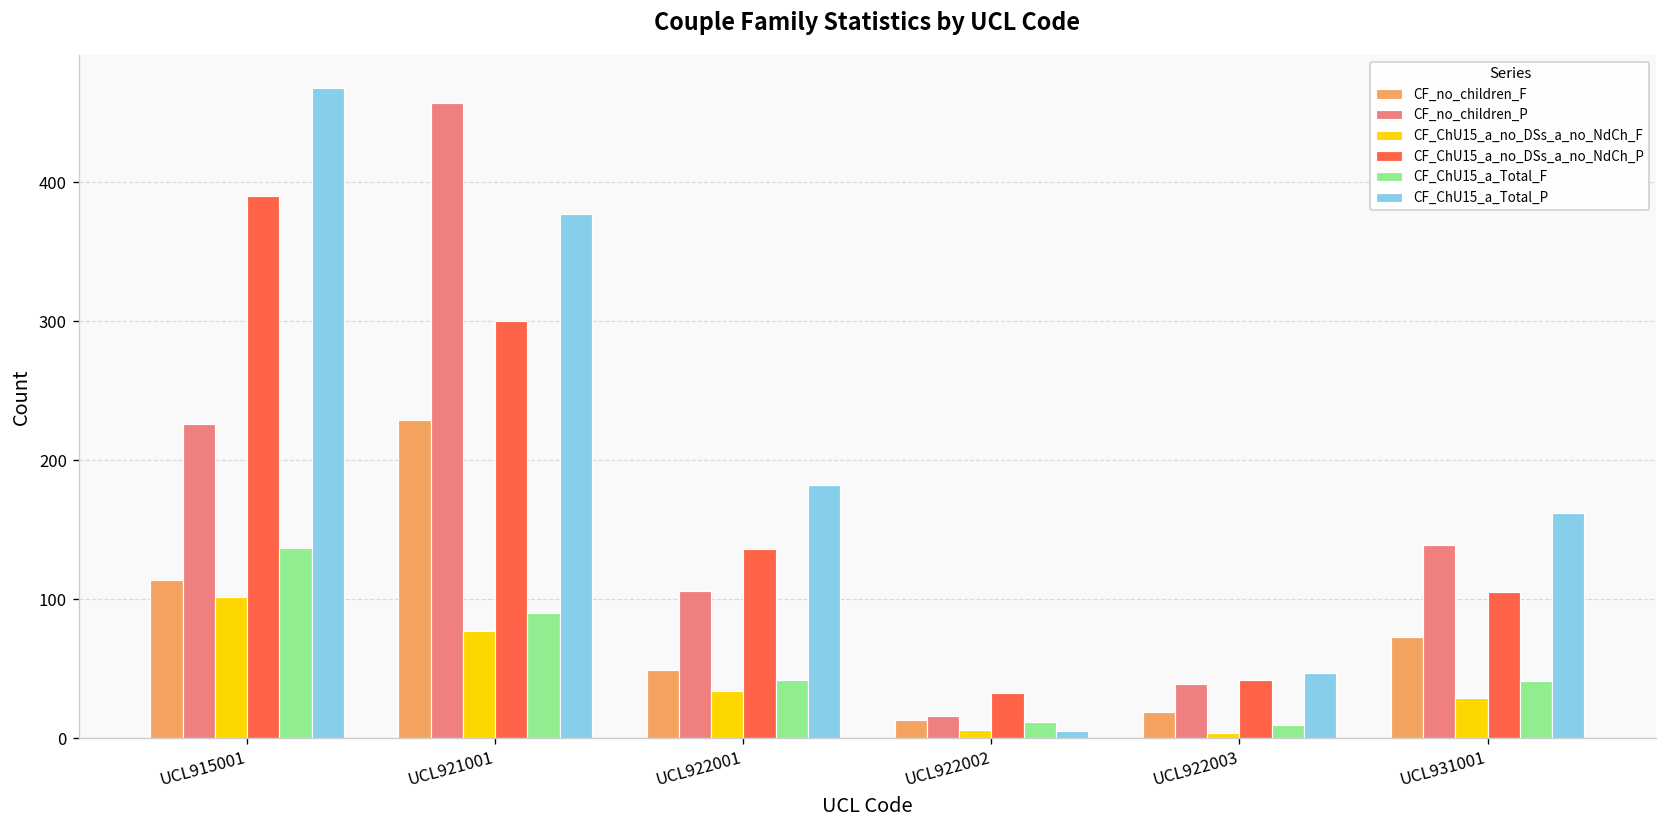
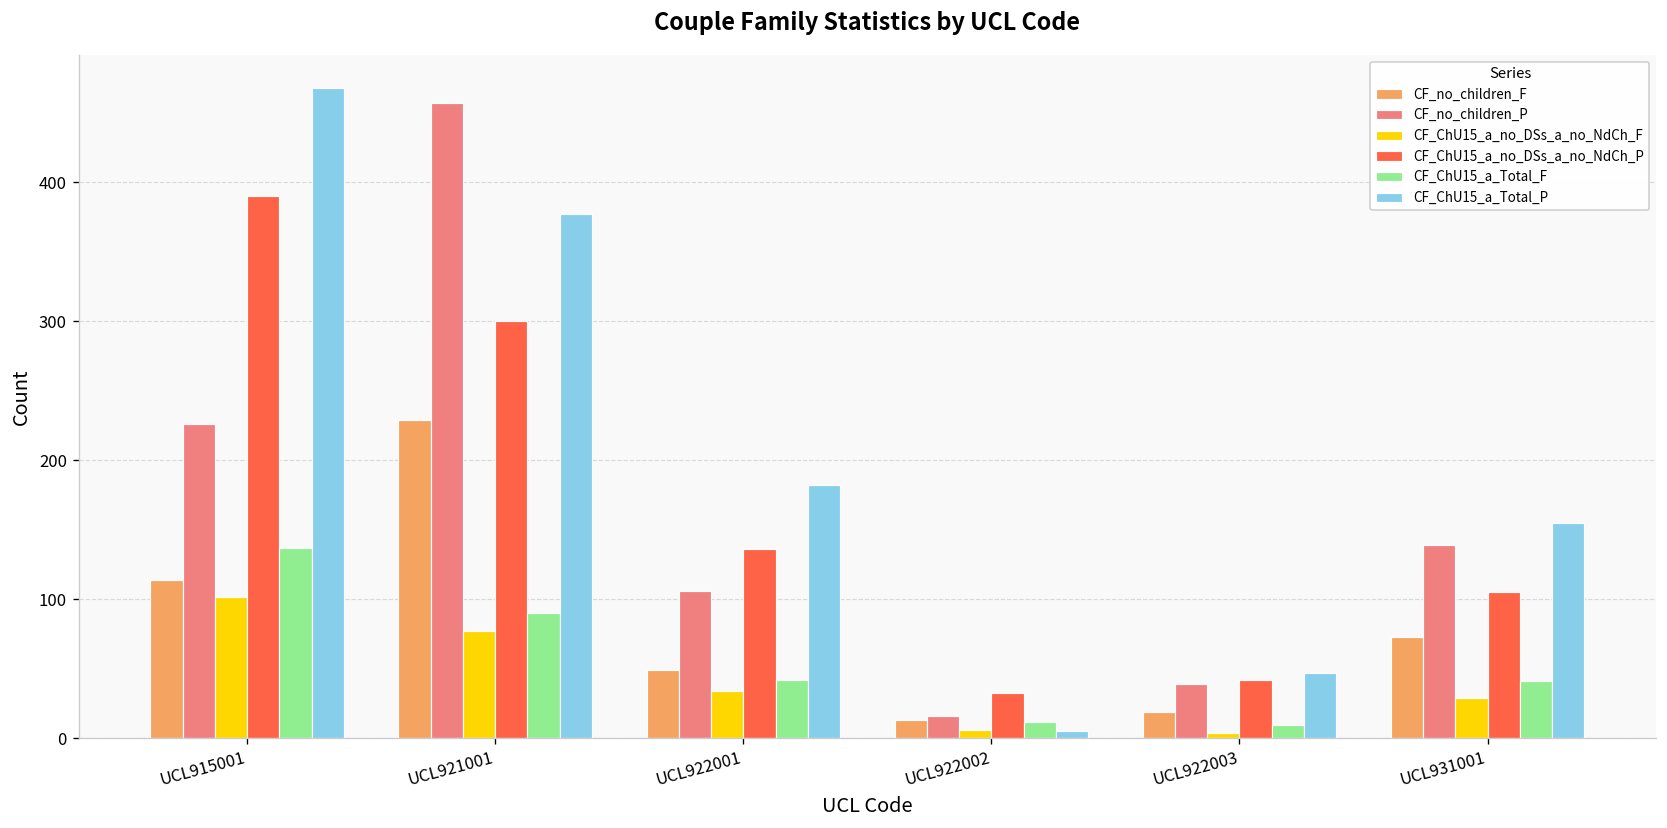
CF_ChU15_a_Total_P, UCL931001: 162 -> 155
